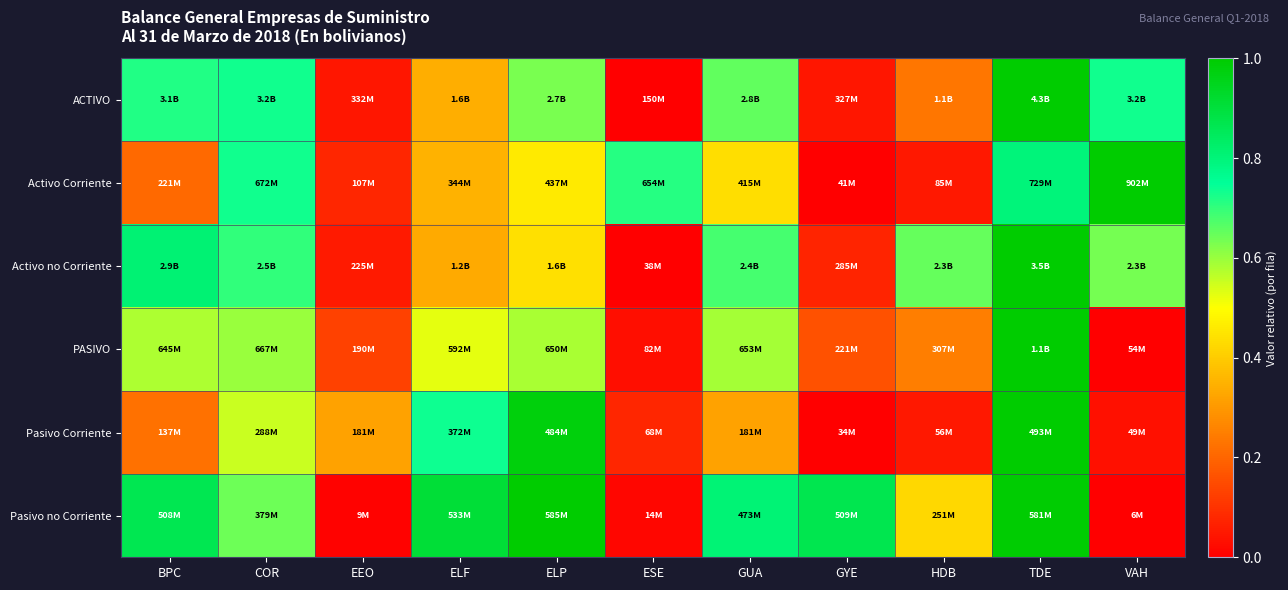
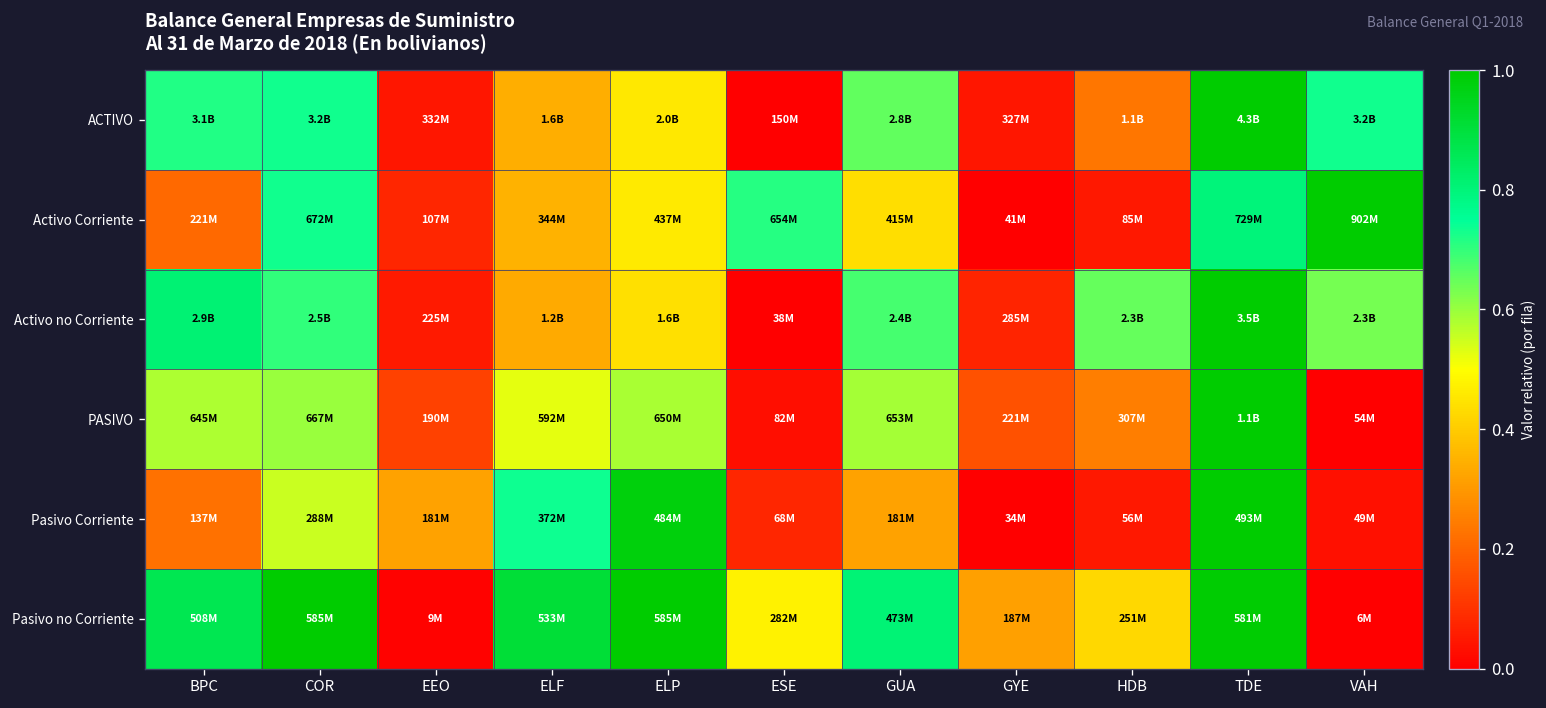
ACTIVO, ELP: 2.7B -> 2.0B
Pasivo no Corriente, COR: 379M -> 585M
Pasivo no Corriente, ESE: 14M -> 282M
Pasivo no Corriente, GYE: 509M -> 187M
